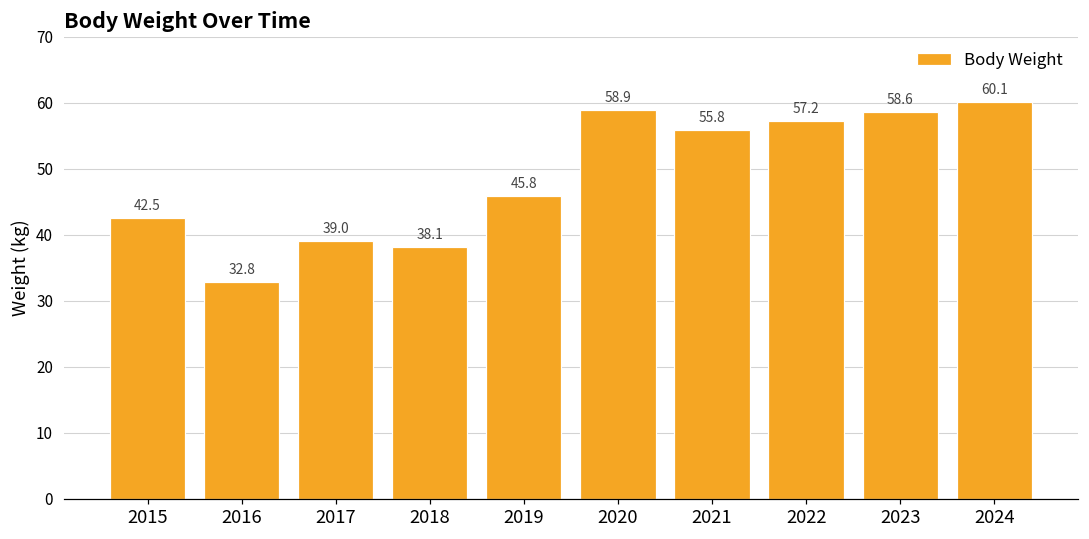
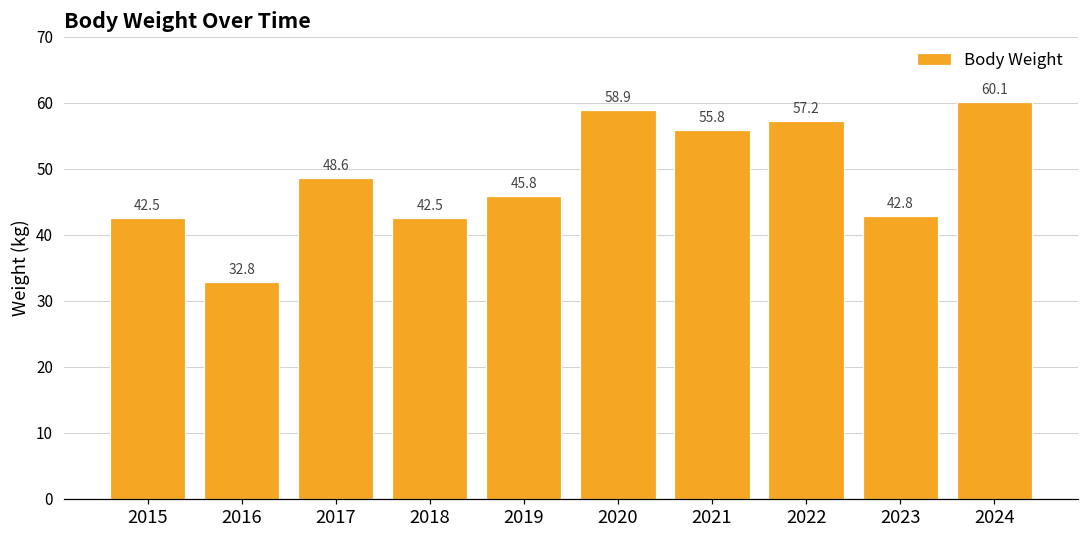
2017: 39.0 -> 48.6
2018: 38.1 -> 42.5
2023: 58.6 -> 42.8
